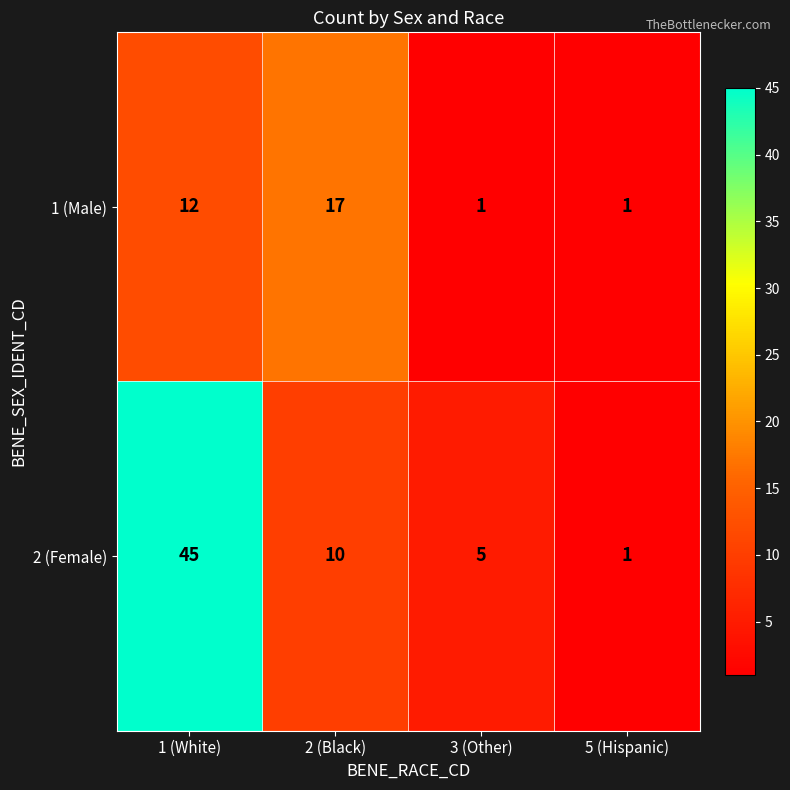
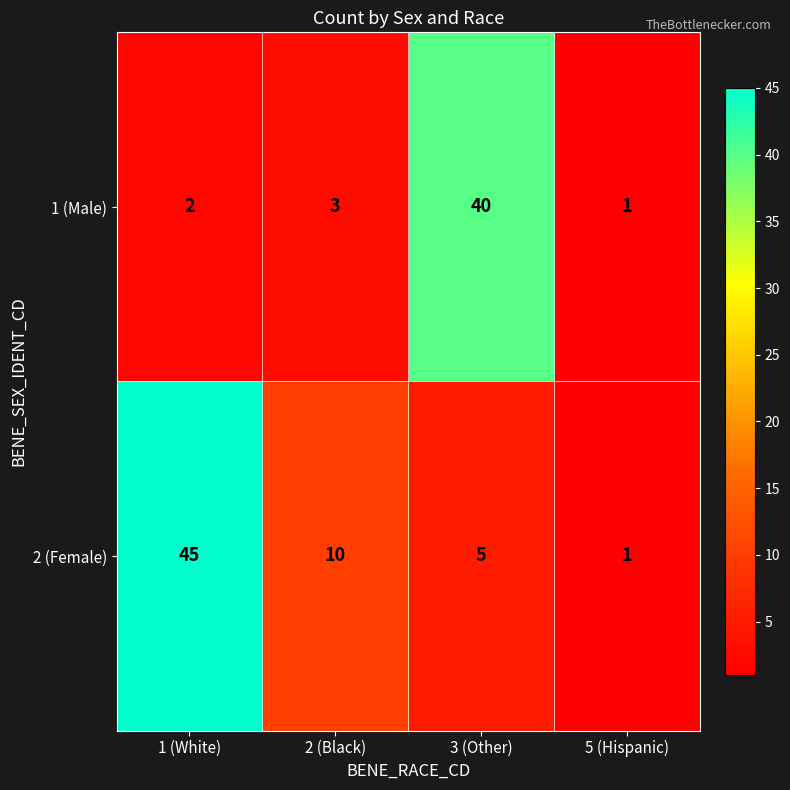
1 (Male), 1 (White): 12 -> 2
1 (Male), 2 (Black): 17 -> 3
1 (Male), 3 (Other): 1 -> 40
